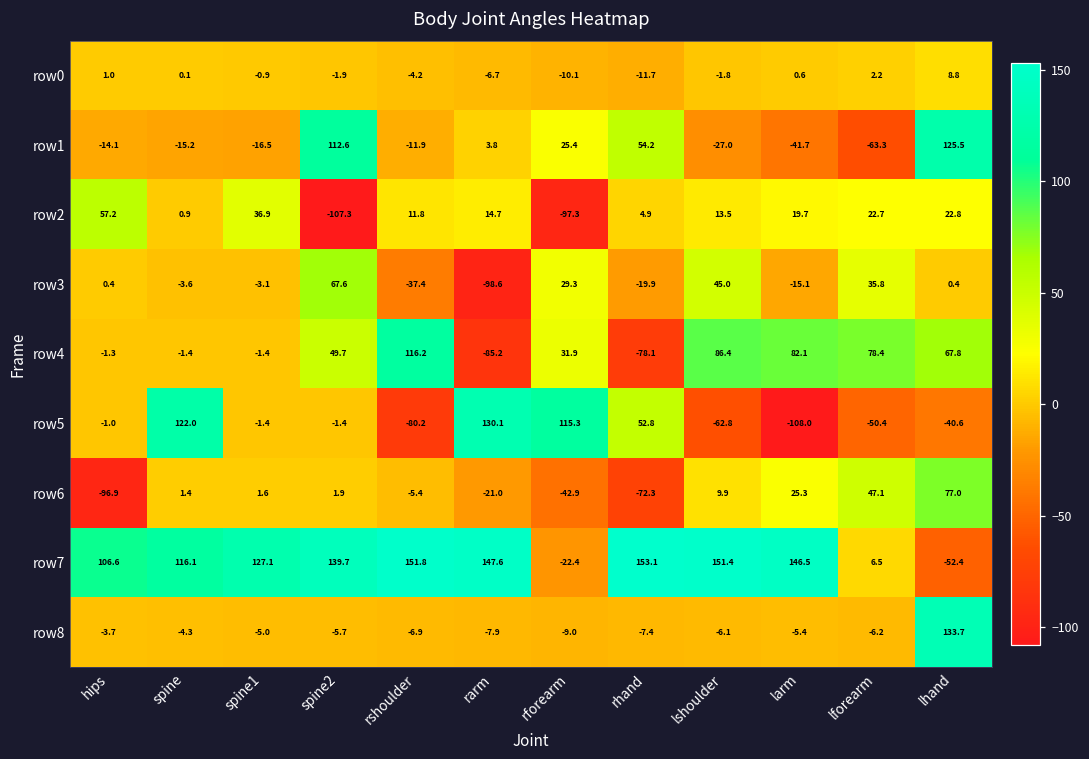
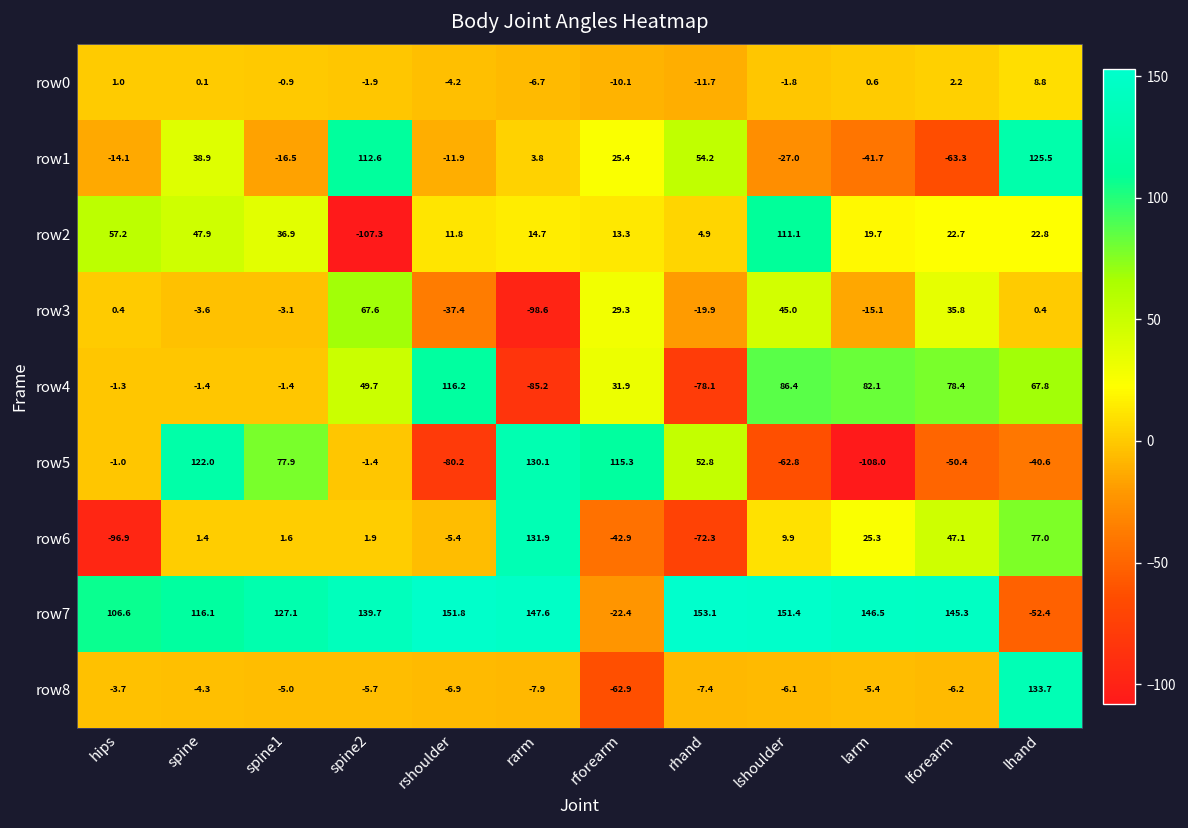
row1, spine: -15.2 -> 38.9
row2, spine: 0.9 -> 47.9
row2, rforearm: -97.3 -> 13.3
row2, lshoulder: 13.5 -> 111.1
row5, spine1: -1.4 -> 77.9
row6, rarm: -21.0 -> 131.9
row7, lforearm: 6.5 -> 145.3
row8, rforearm: -9.0 -> -62.9
